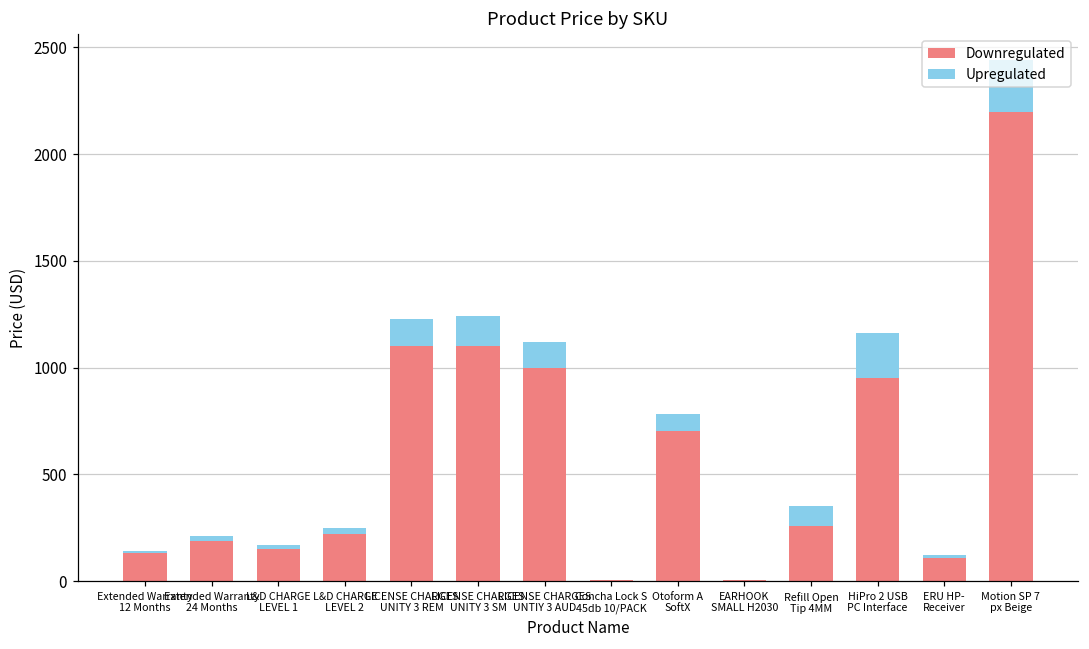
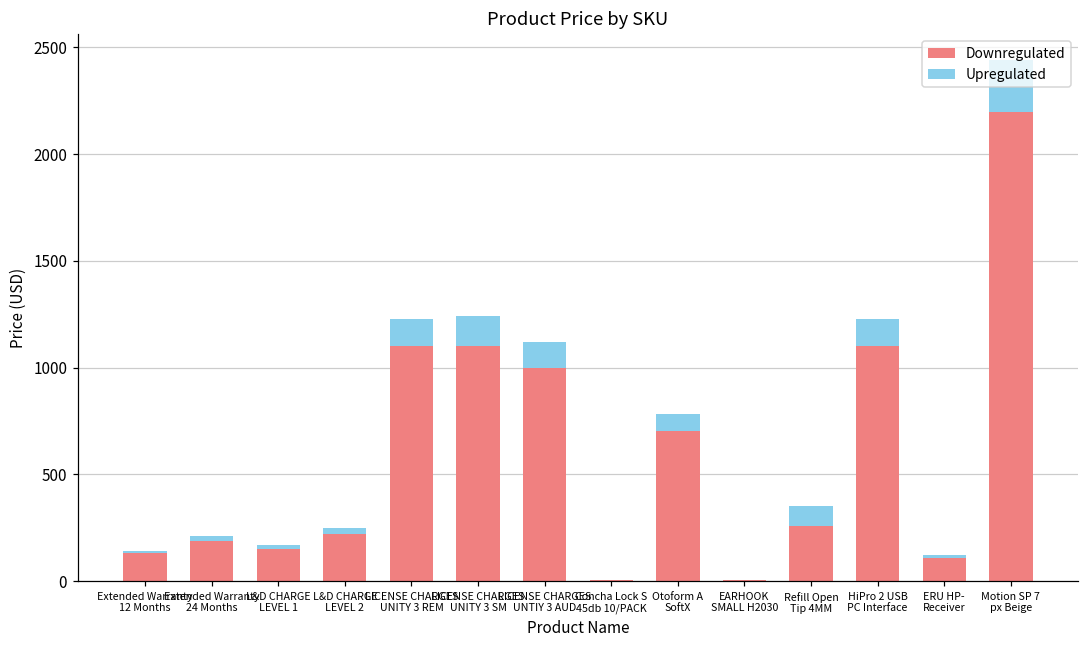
Downregulated, HiPro 2 USB PC Interface: 950 -> 1100
Upregulated, HiPro 2 USB PC Interface: 210 -> 130
